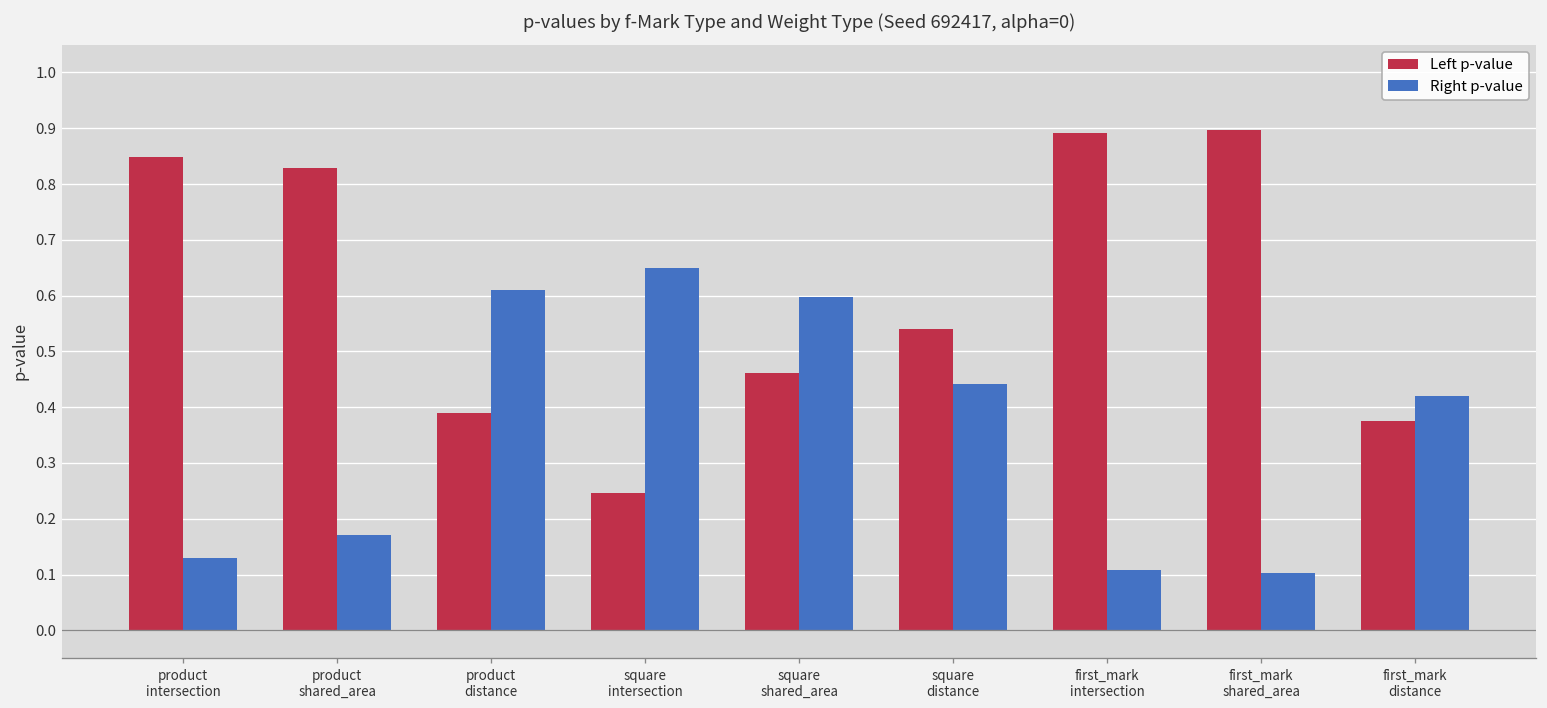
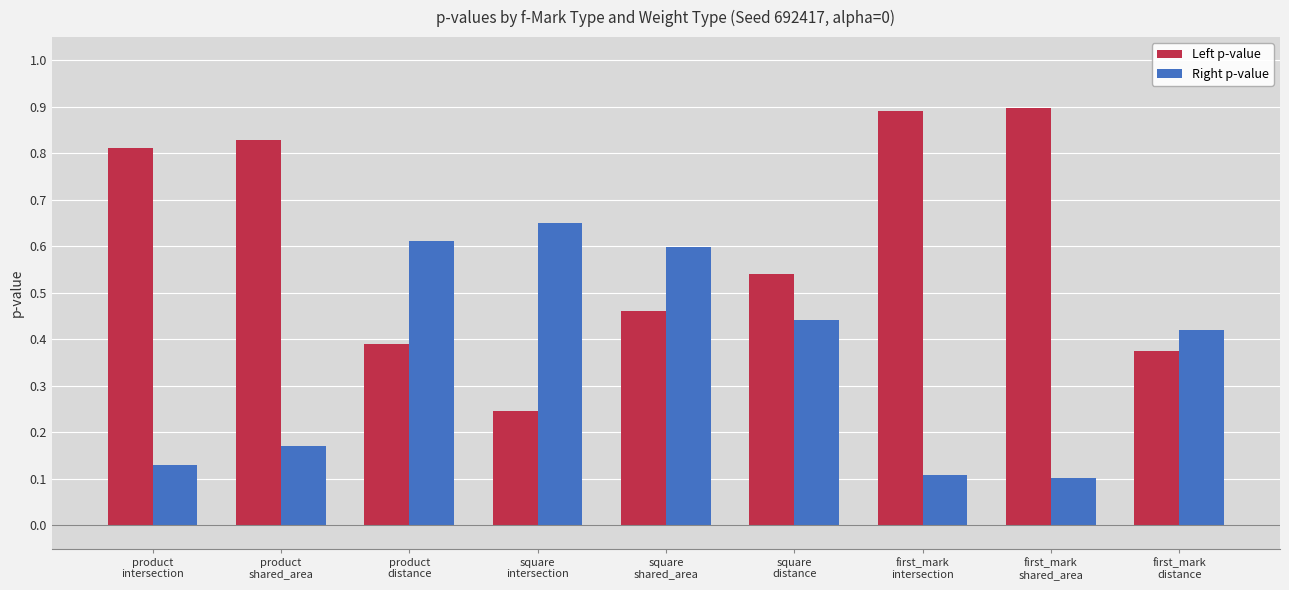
Left p-value, product intersection: 0.85 -> 0.81
